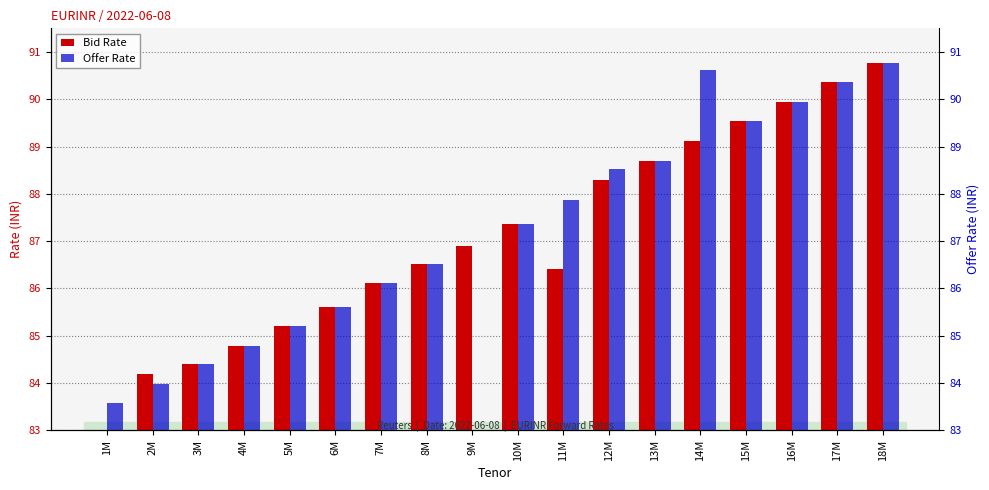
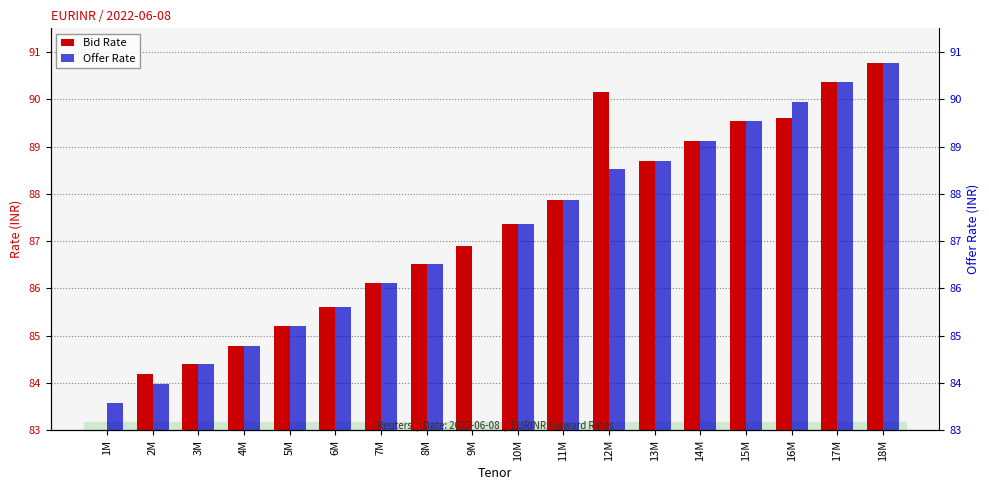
Bid Rate, 11M: 86.4 -> 87.9
Bid Rate, 12M: 88.3 -> 90.2
Offer Rate, 14M: 90.6 -> 89.1
Bid Rate, 16M: 89.9 -> 89.6
